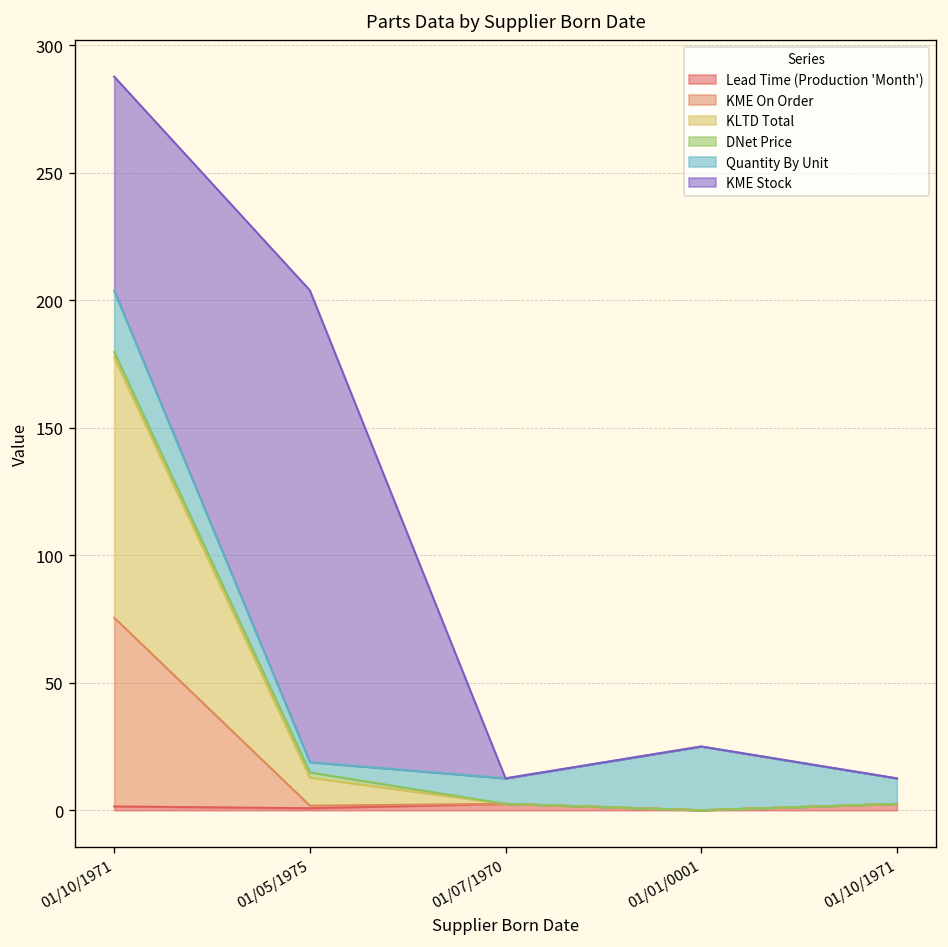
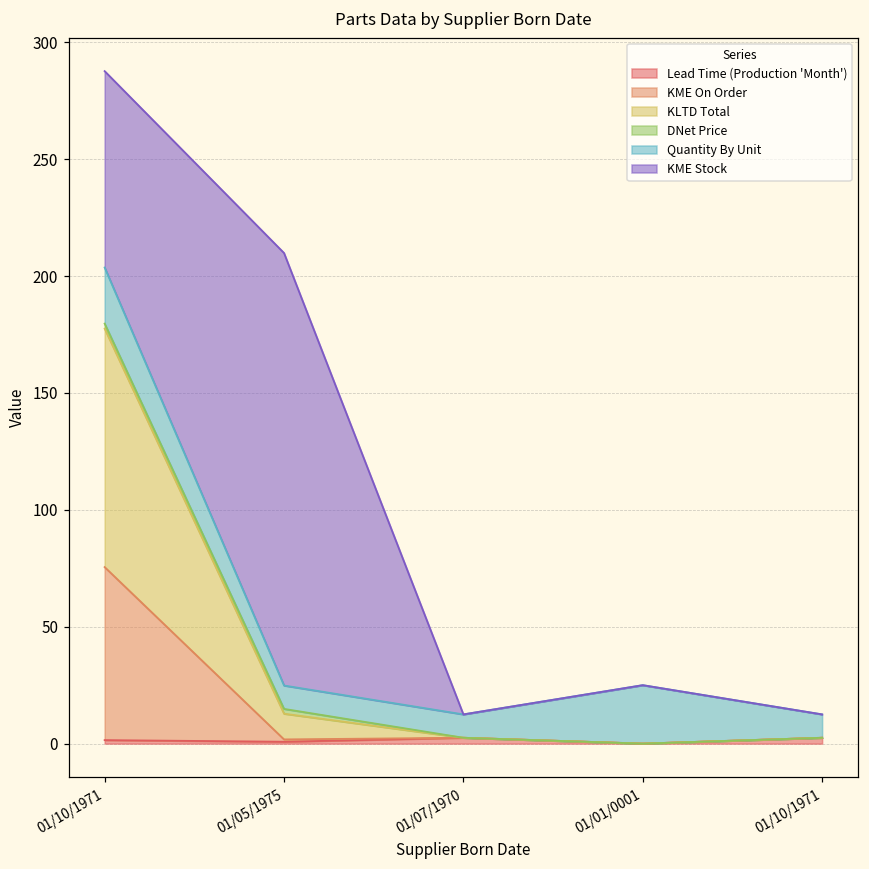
Quantity By Unit, 01/05/1975: 4 -> 10
